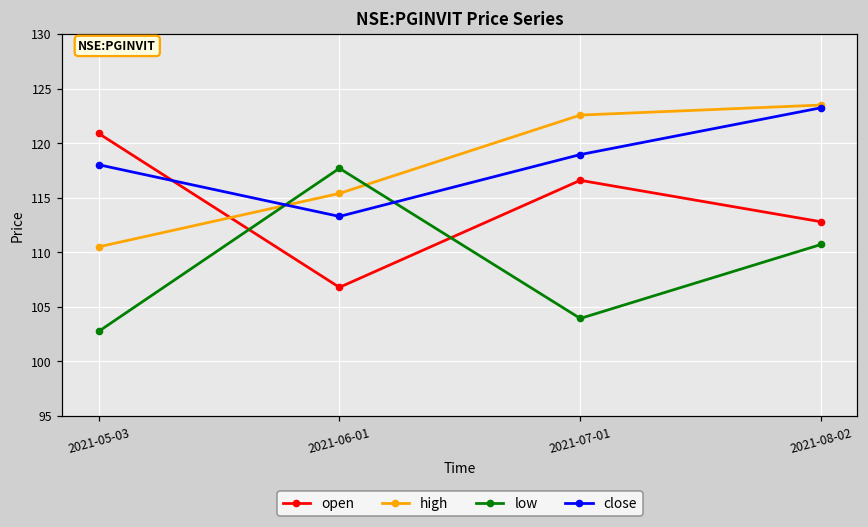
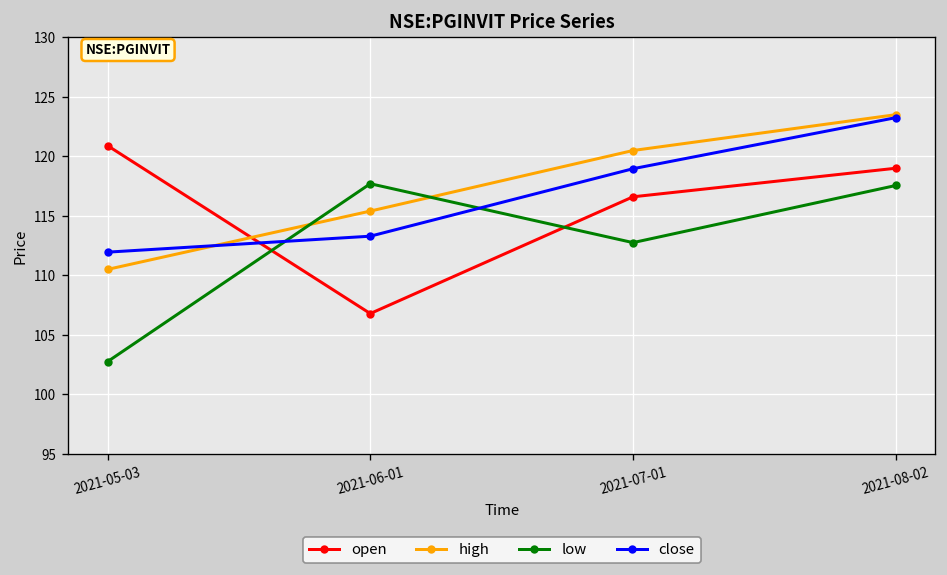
close, 2021-05-03: 118 -> 112
high, 2021-07-01: 123 -> 120
low, 2021-07-01: 104 -> 113
open, 2021-08-02: 113 -> 119
low, 2021-08-02: 111 -> 118
